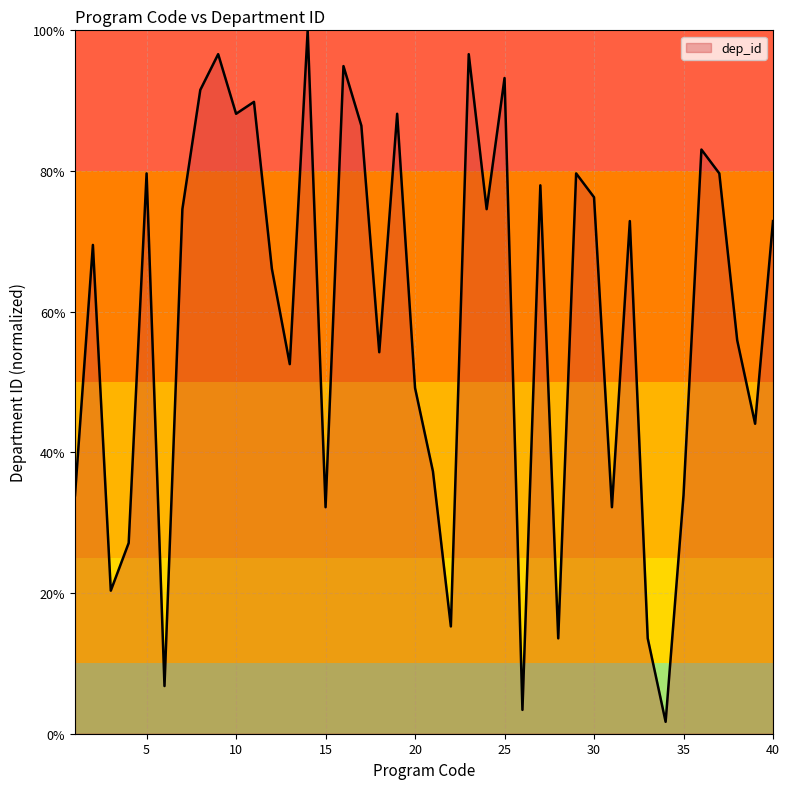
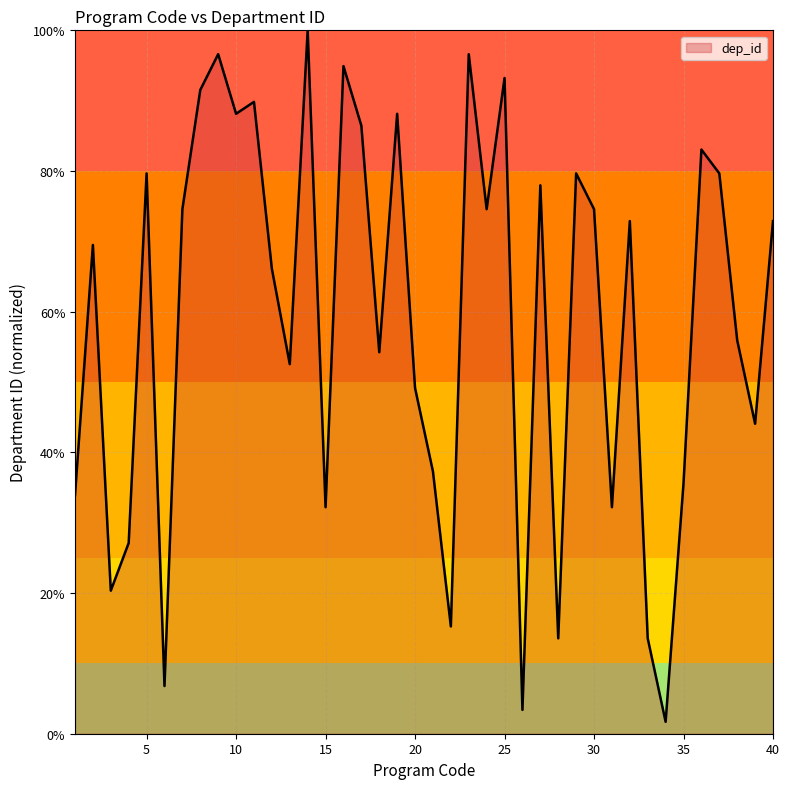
30: 76% -> 75%
35: 34% -> 36%
